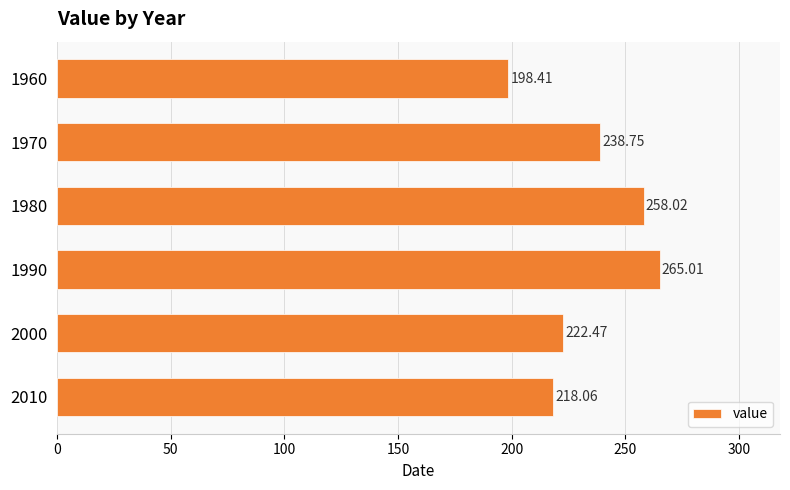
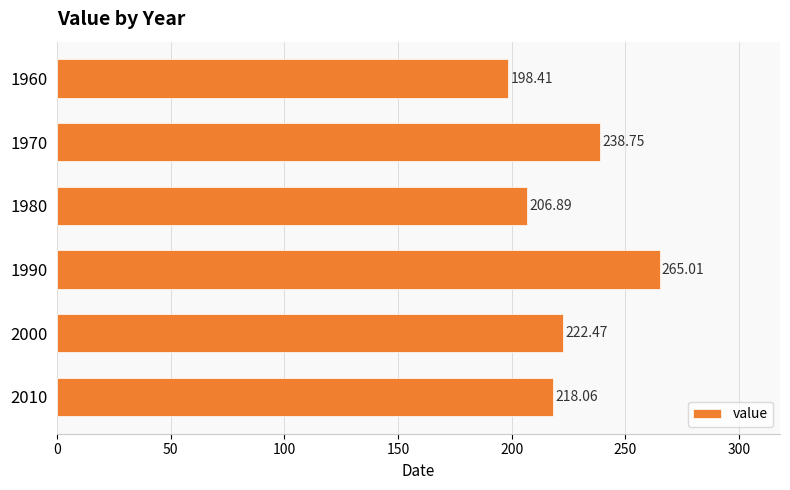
1980: 258.02 -> 206.89
